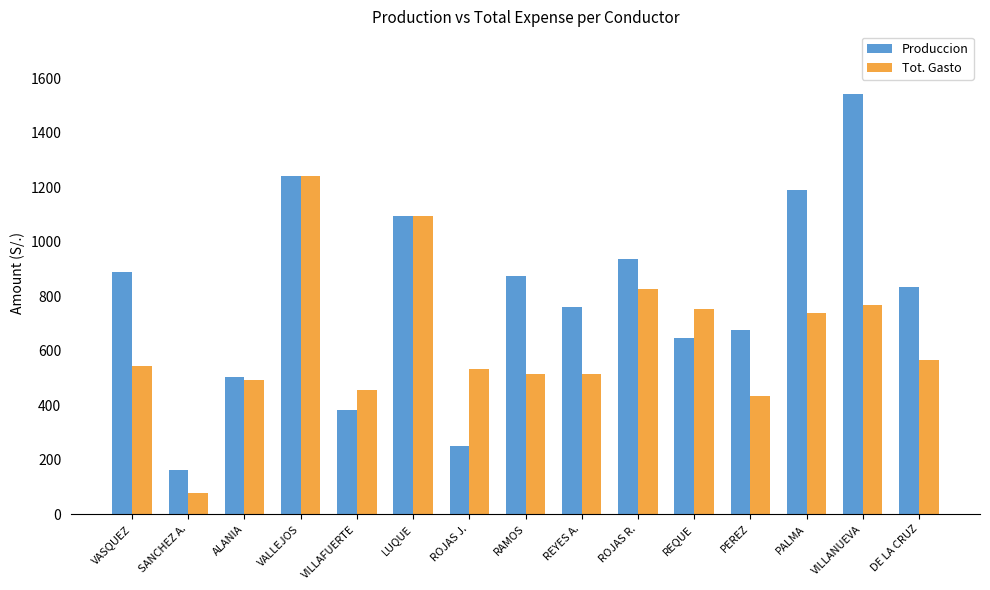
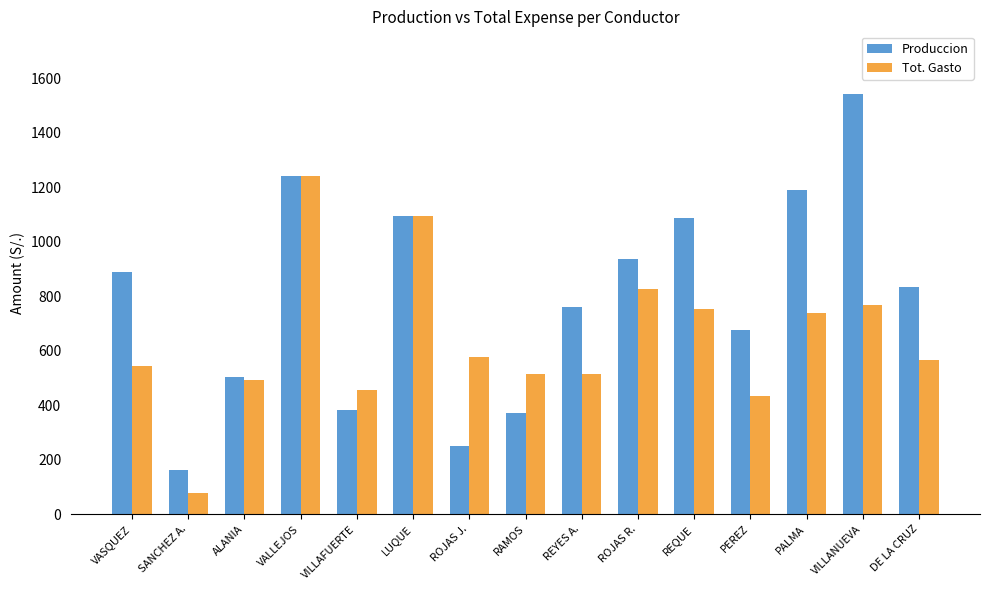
Tot. Gasto, ROJAS J.: 530 -> 580
Produccion, RAMOS: 870 -> 370
Produccion, REQUE: 650 -> 1090
